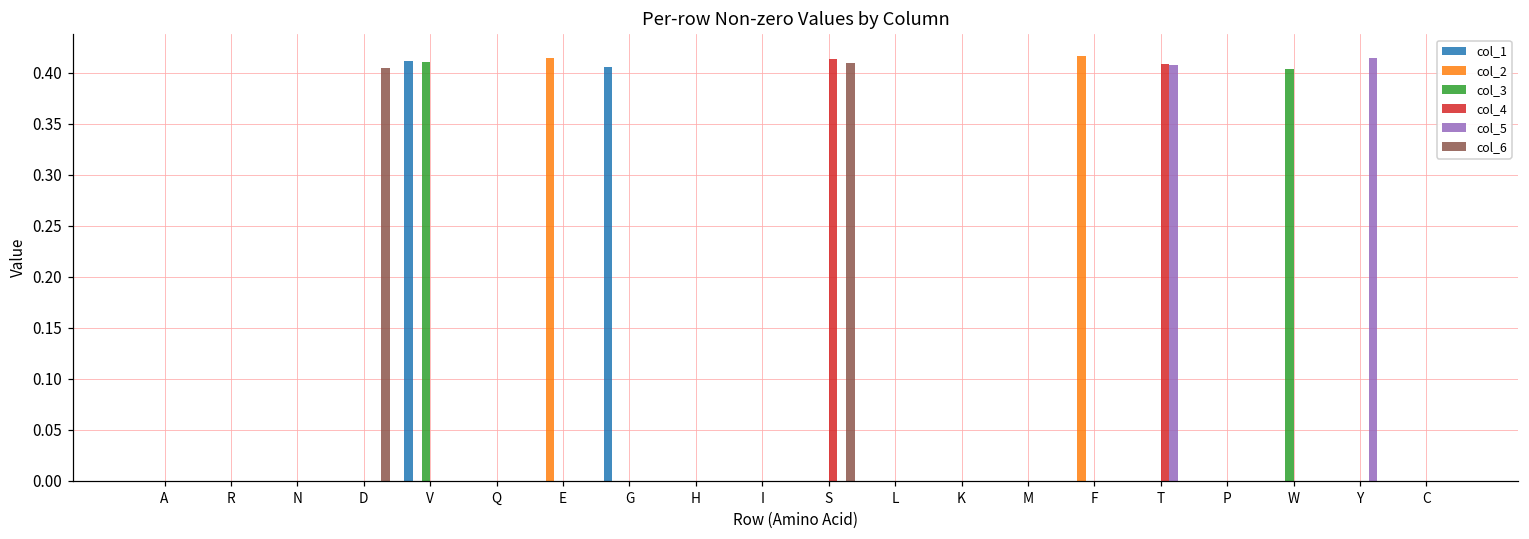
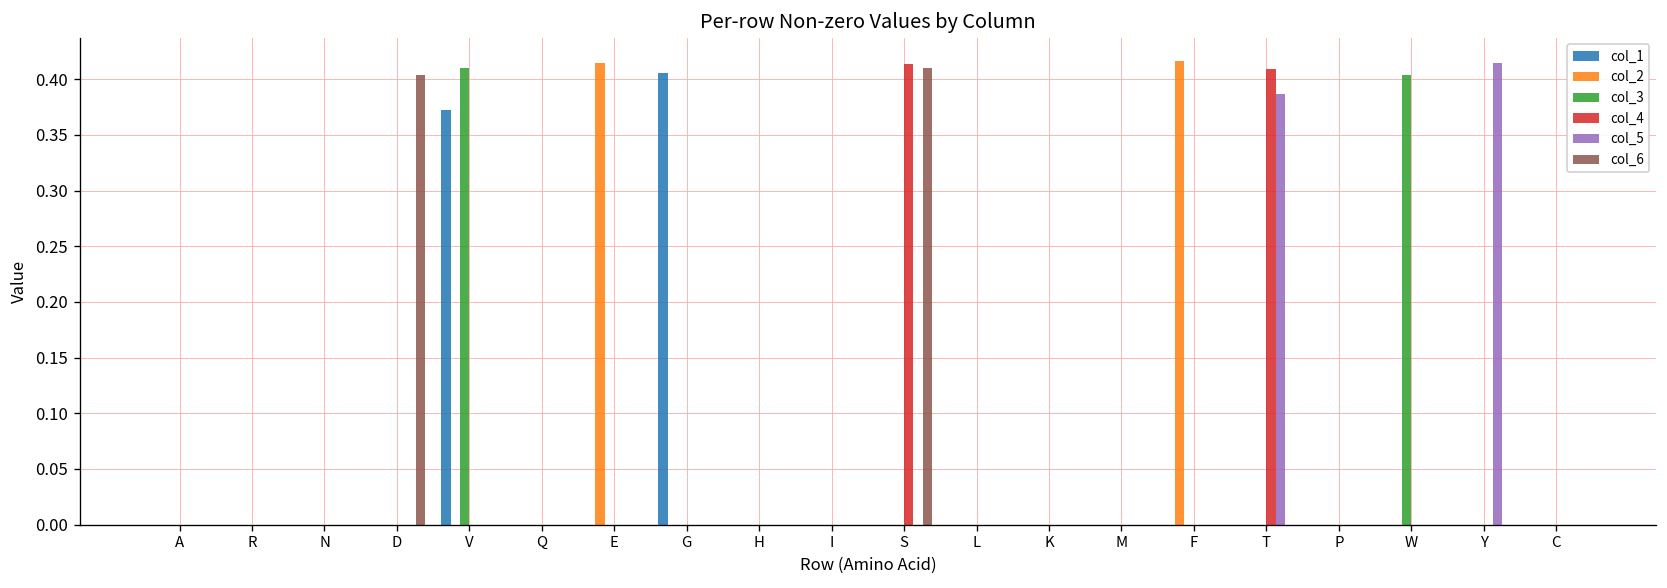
col_1, V: 0.41 -> 0.37
col_5, T: 0.41 -> 0.39
